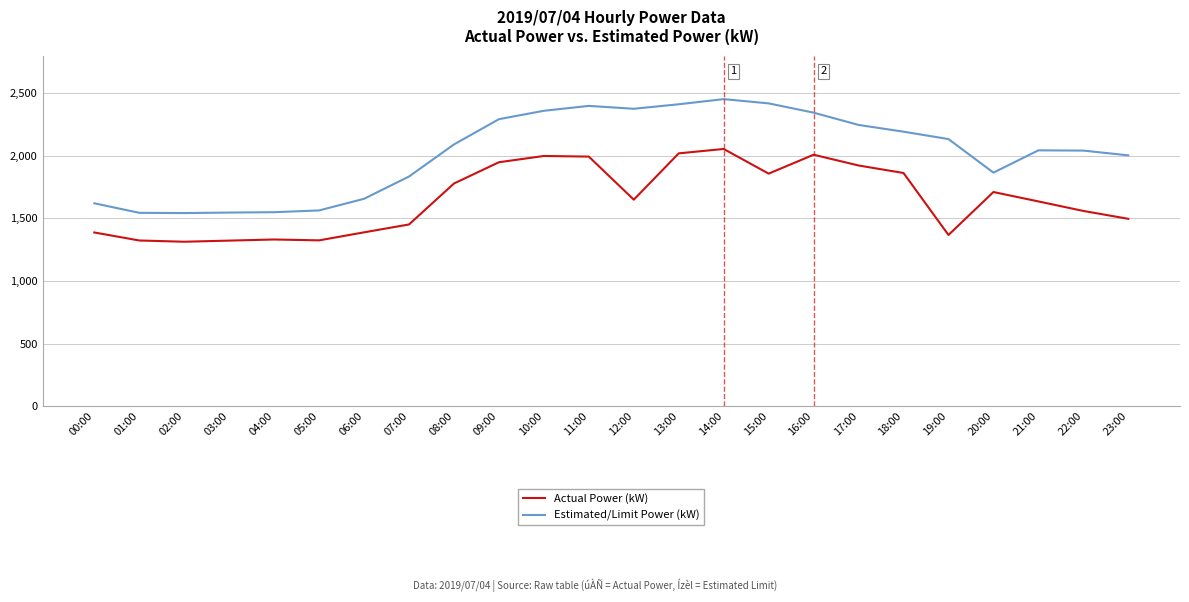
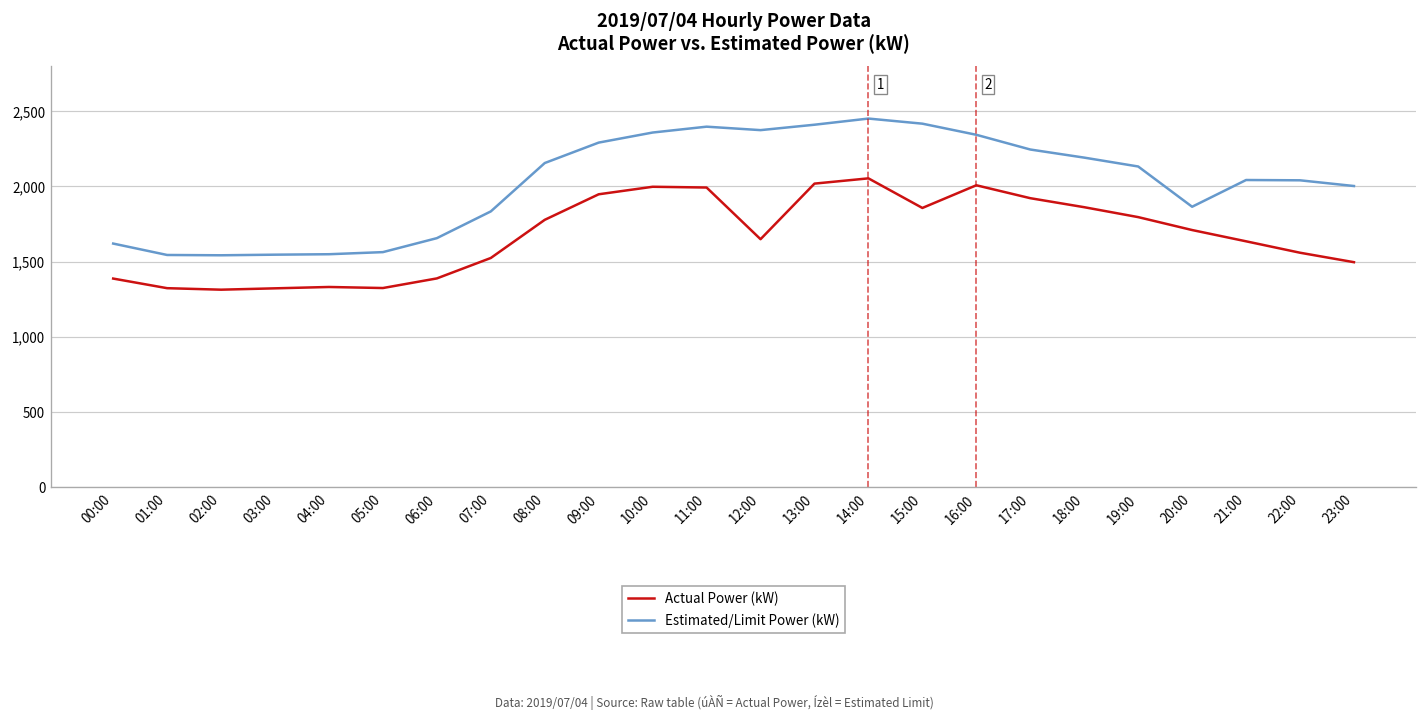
Actual Power (kW), 07:00: 1,450 -> 1,520
Estimated/Limit Power (kW), 08:00: 2,090 -> 2,160
Actual Power (kW), 19:00: 1,370 -> 1,800
